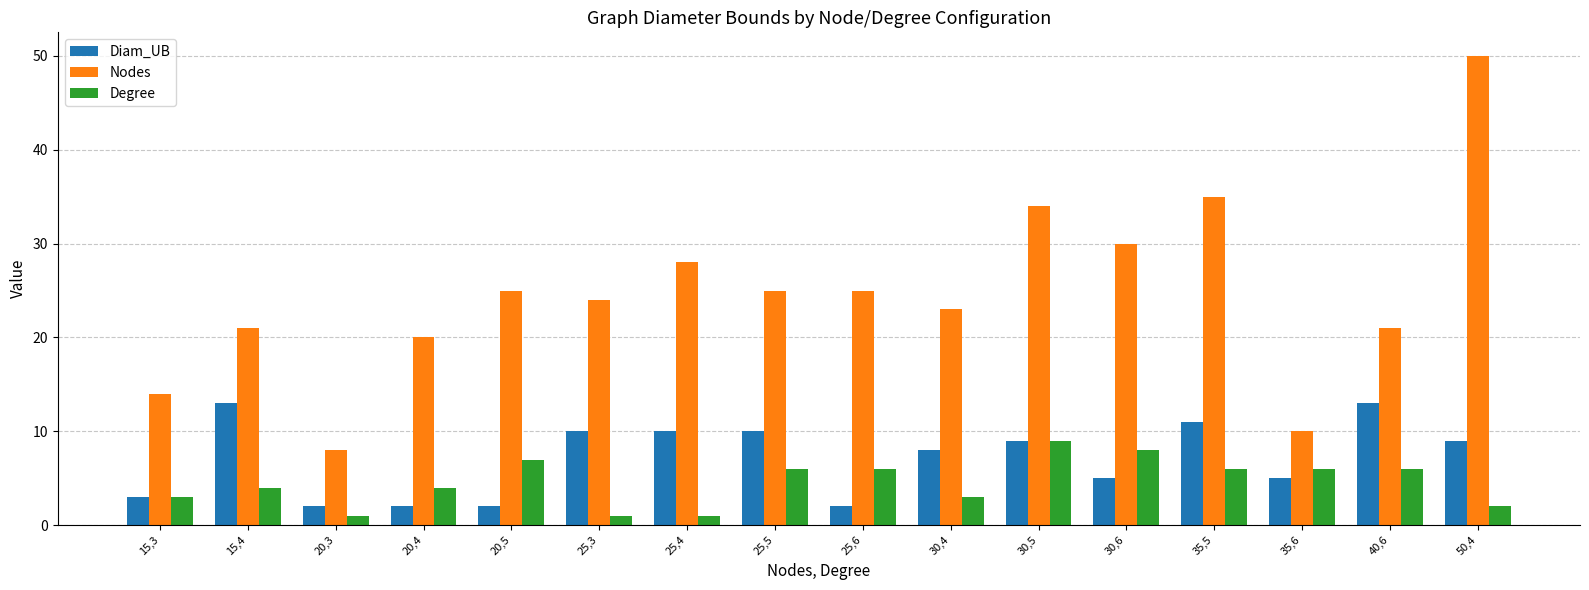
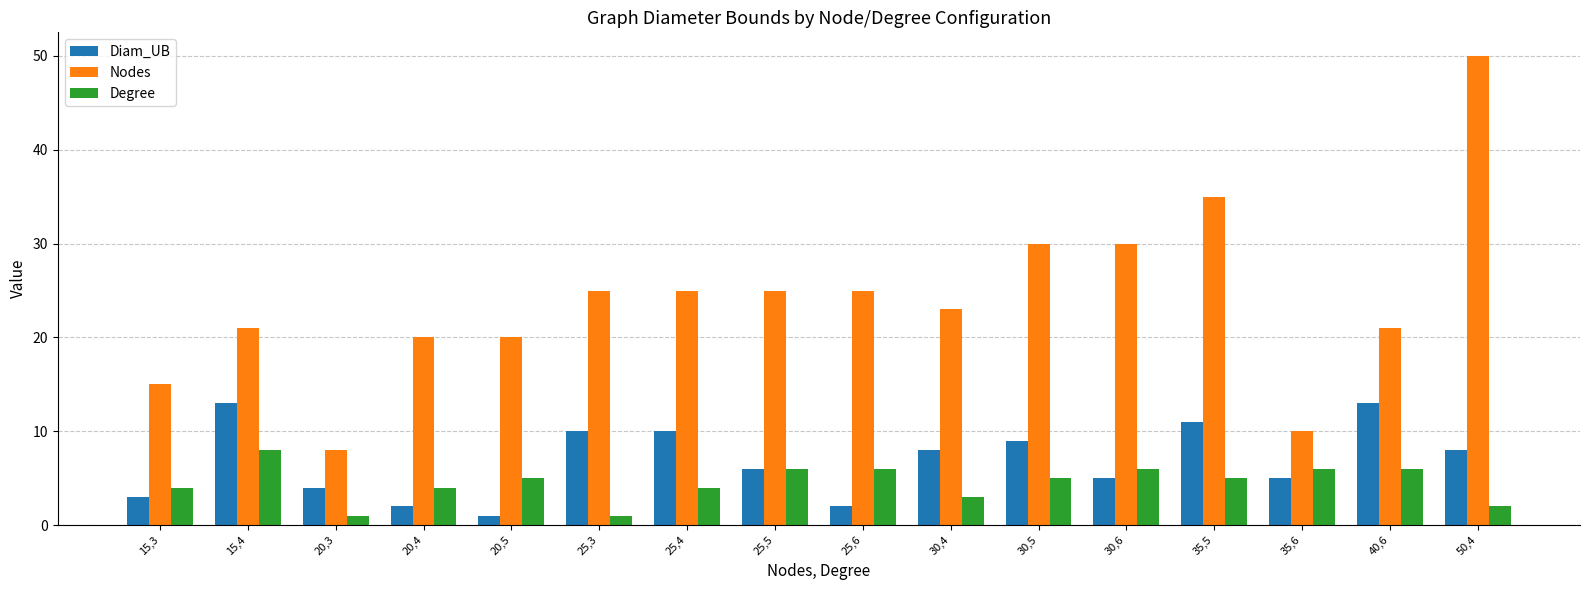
Nodes, 15,3: 14 -> 15
Degree, 15,3: 3 -> 4
Degree, 15,4: 4 -> 8
Diam_UB, 20,3: 2 -> 4
Diam_UB, 20,5: 2 -> 1
Nodes, 20,5: 25 -> 20
Degree, 20,5: 7 -> 5
Nodes, 25,3: 24 -> 25
Nodes, 25,4: 28 -> 25
Degree, 25,4: 1 -> 4
Diam_UB, 25,5: 10 -> 6
Nodes, 30,5: 34 -> 30
Degree, 30,5: 9 -> 5
Degree, 30,6: 8 -> 6
Degree, 35,5: 6 -> 5
Diam_UB, 50,4: 9 -> 8
